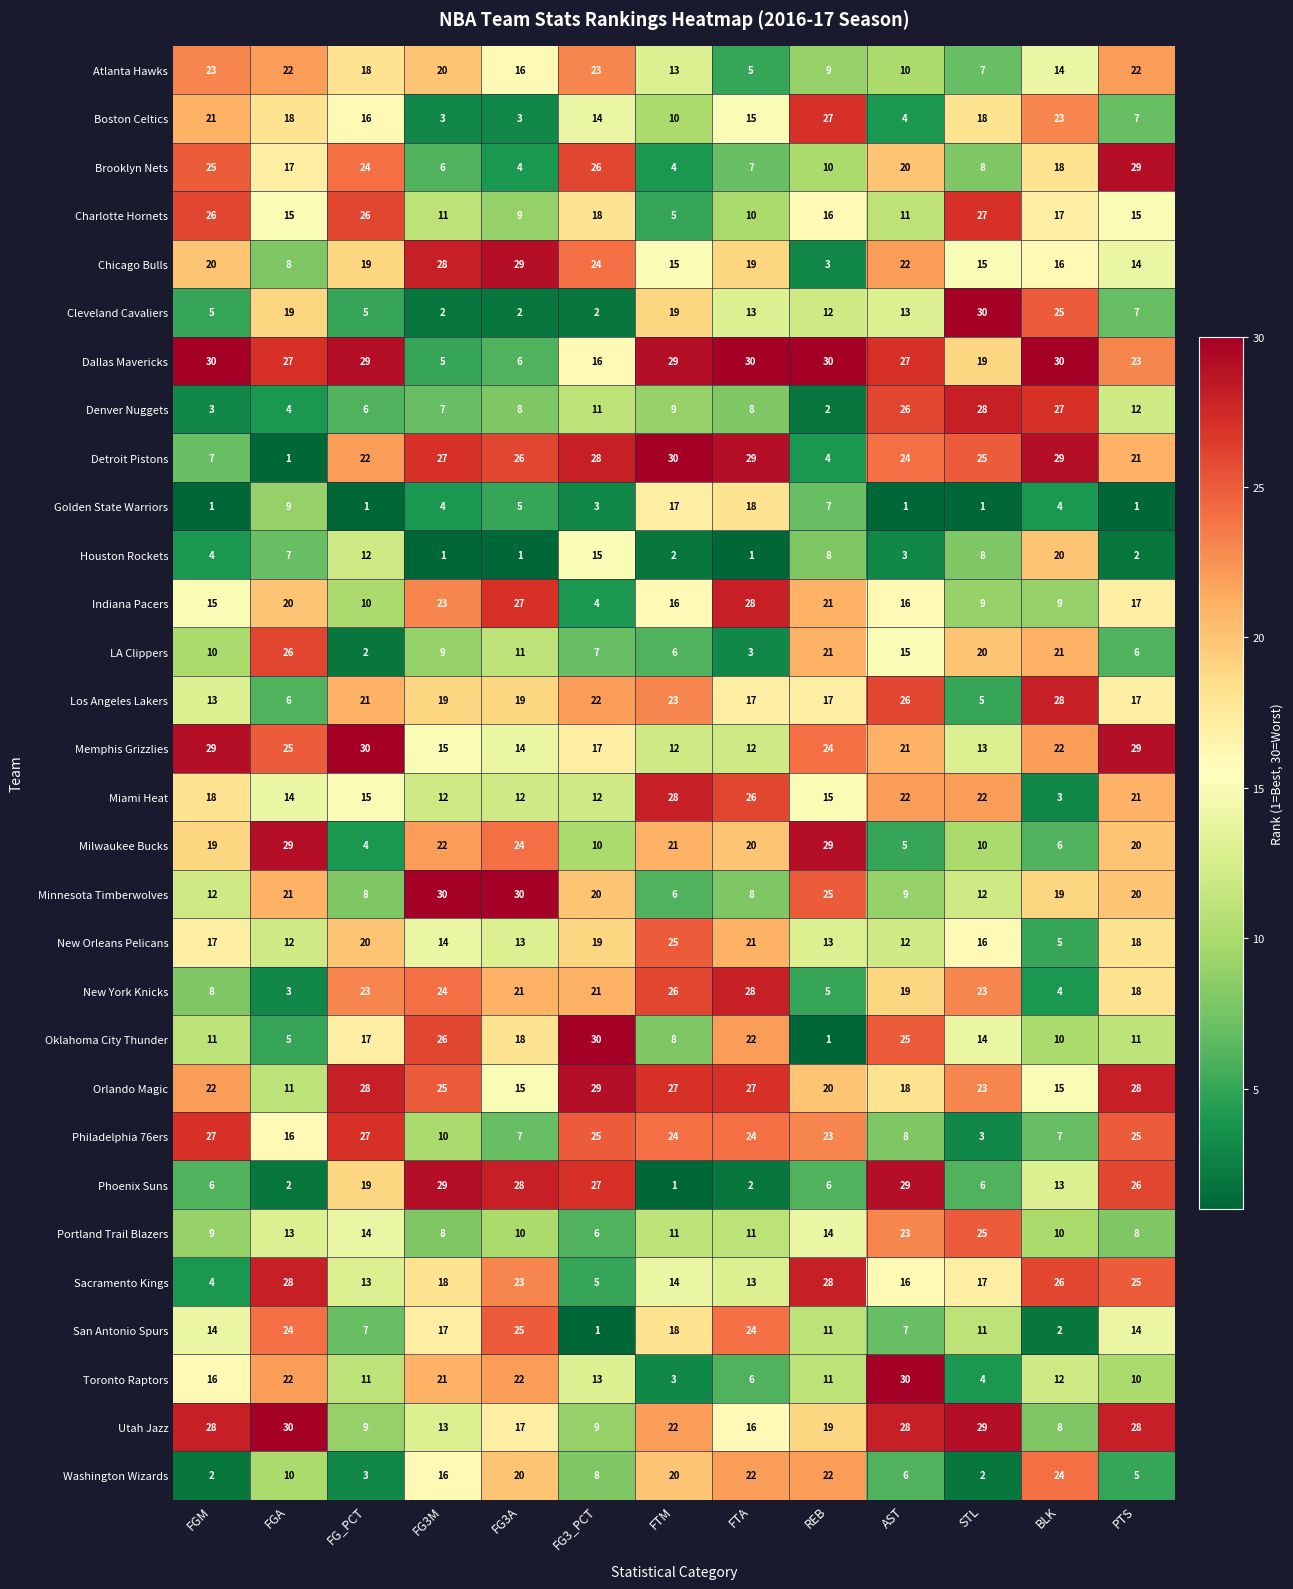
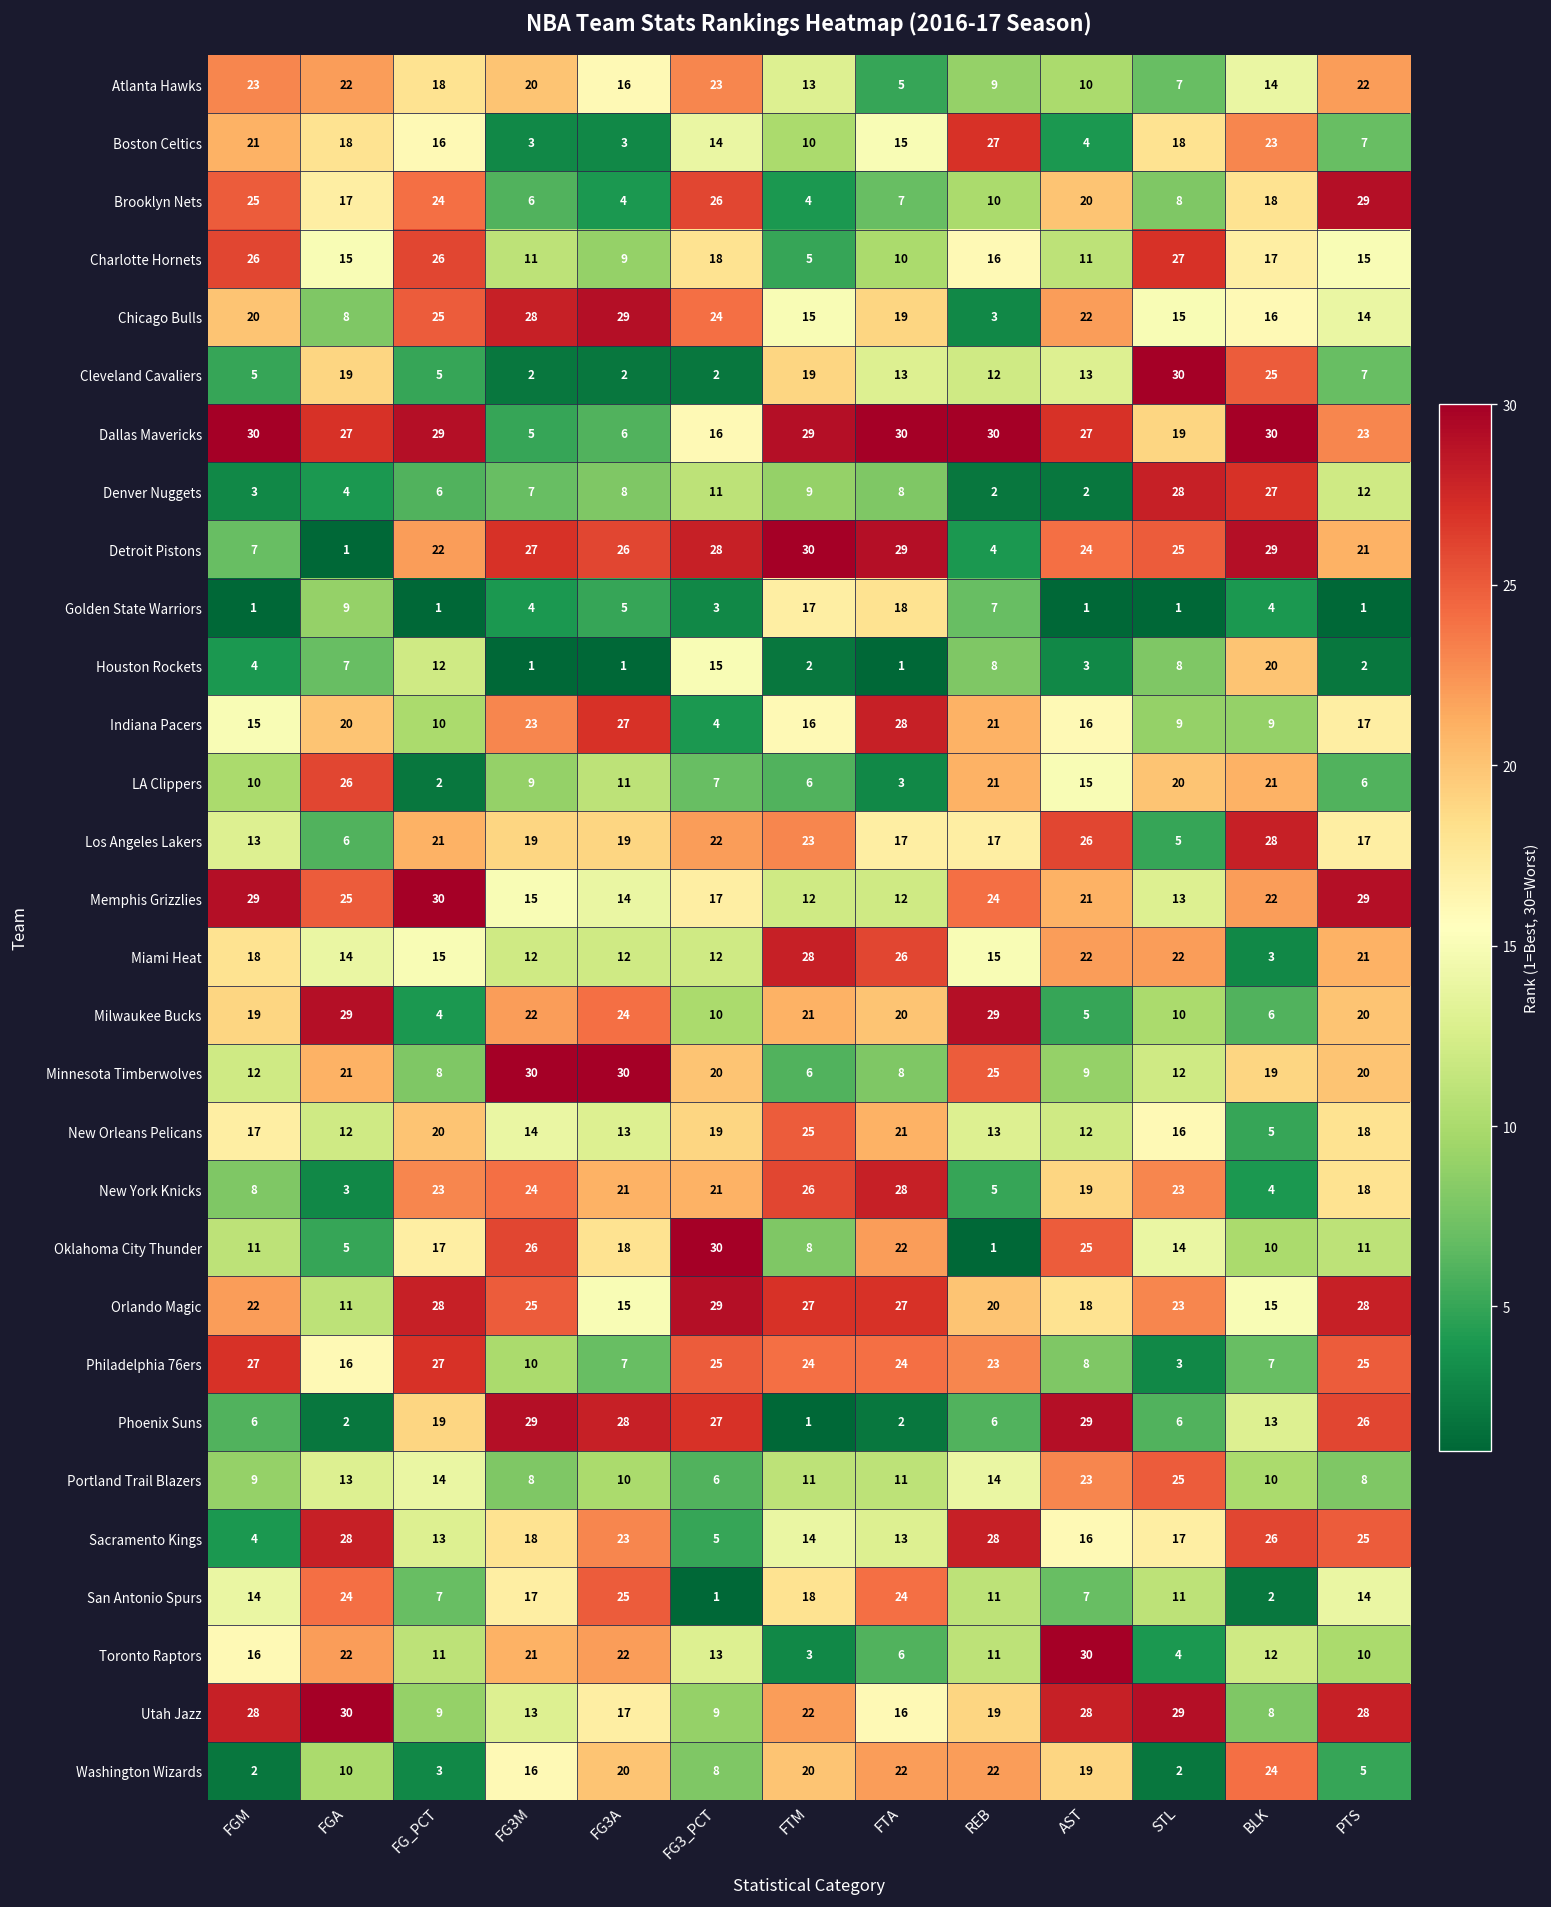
Chicago Bulls, FG_PCT: 19 -> 25
Denver Nuggets, AST: 26 -> 2
Washington Wizards, AST: 6 -> 19
